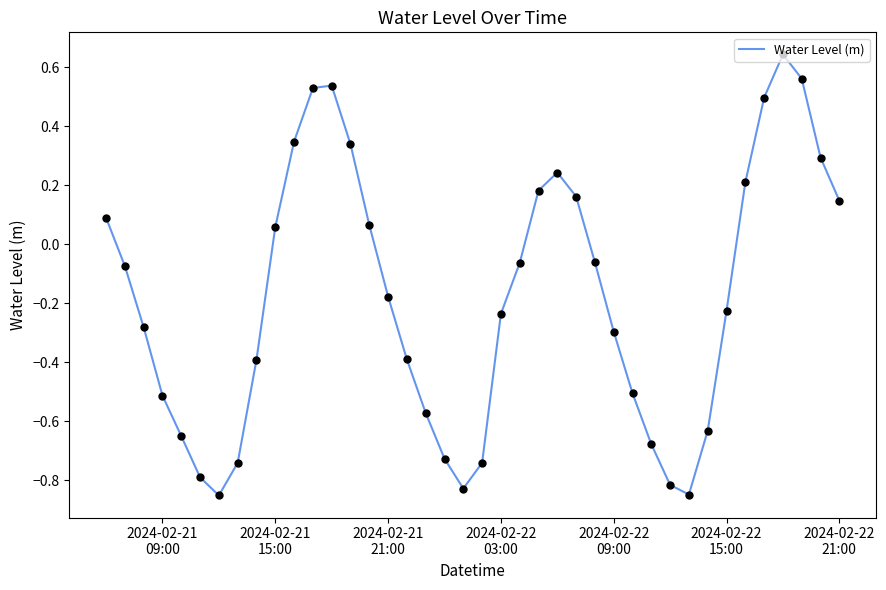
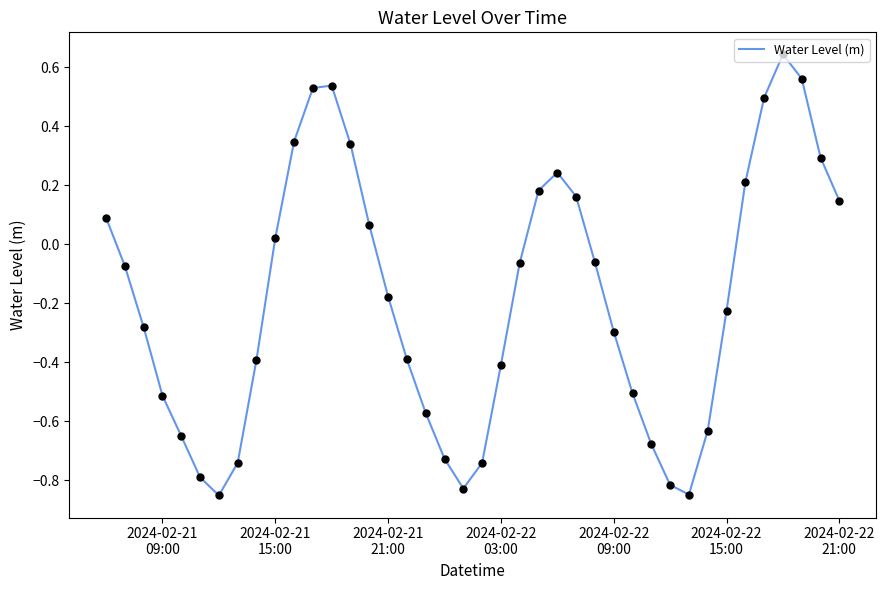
2024-02-21 15:00: 0.06 -> 0.02
2024-02-22 03:00: -0.24 -> -0.41
